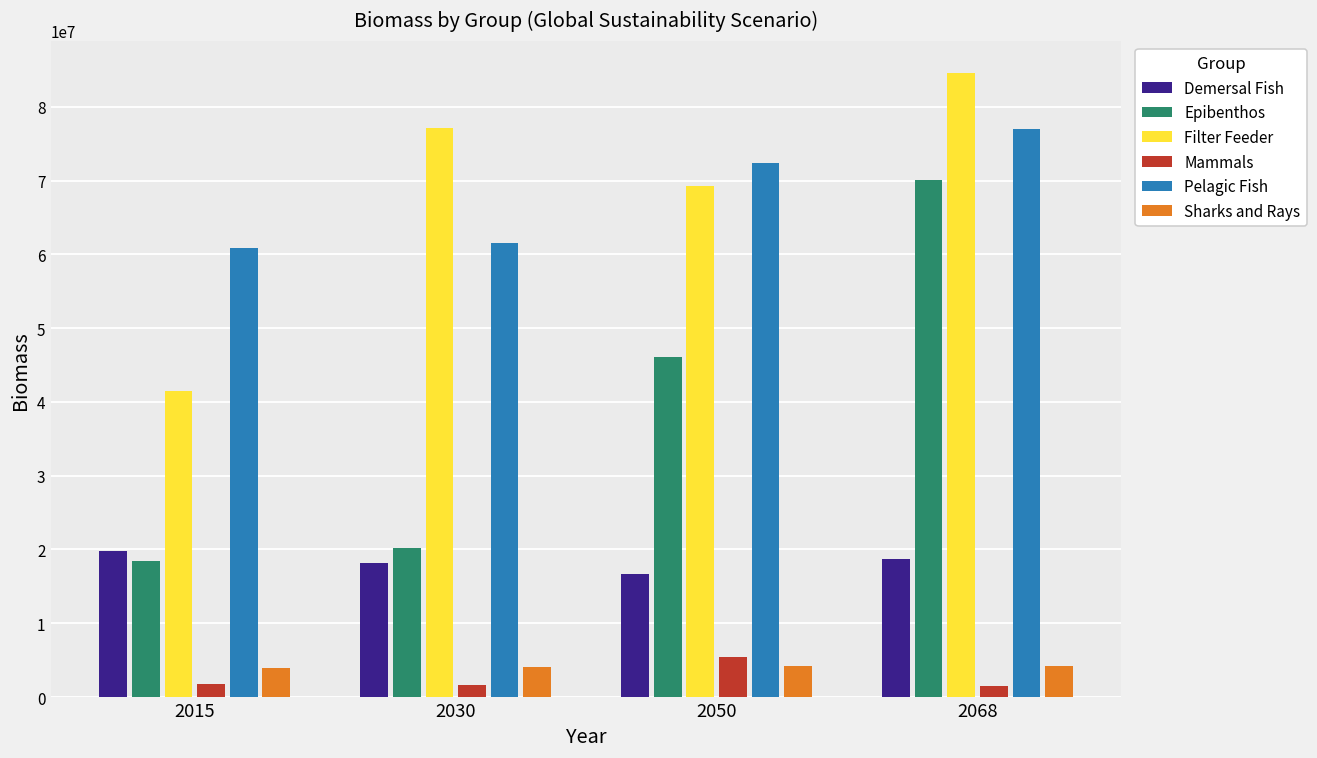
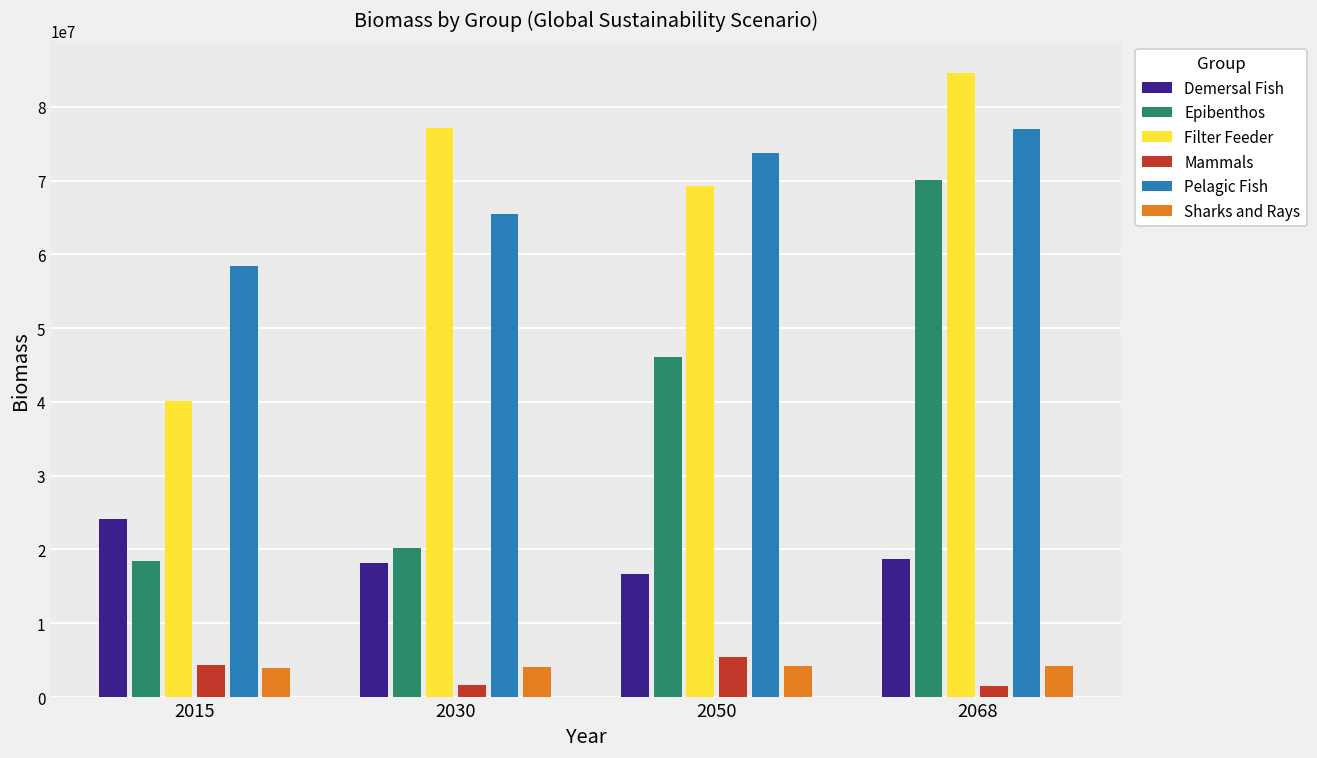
Demersal Fish, 2015: 20000000 -> 24000000
Filter Feeder, 2015: 41000000 -> 40000000
Mammals, 2015: 2000000 -> 4000000
Pelagic Fish, 2015: 61000000 -> 58000000
Pelagic Fish, 2030: 62000000 -> 65000000
Pelagic Fish, 2050: 72000000 -> 74000000
